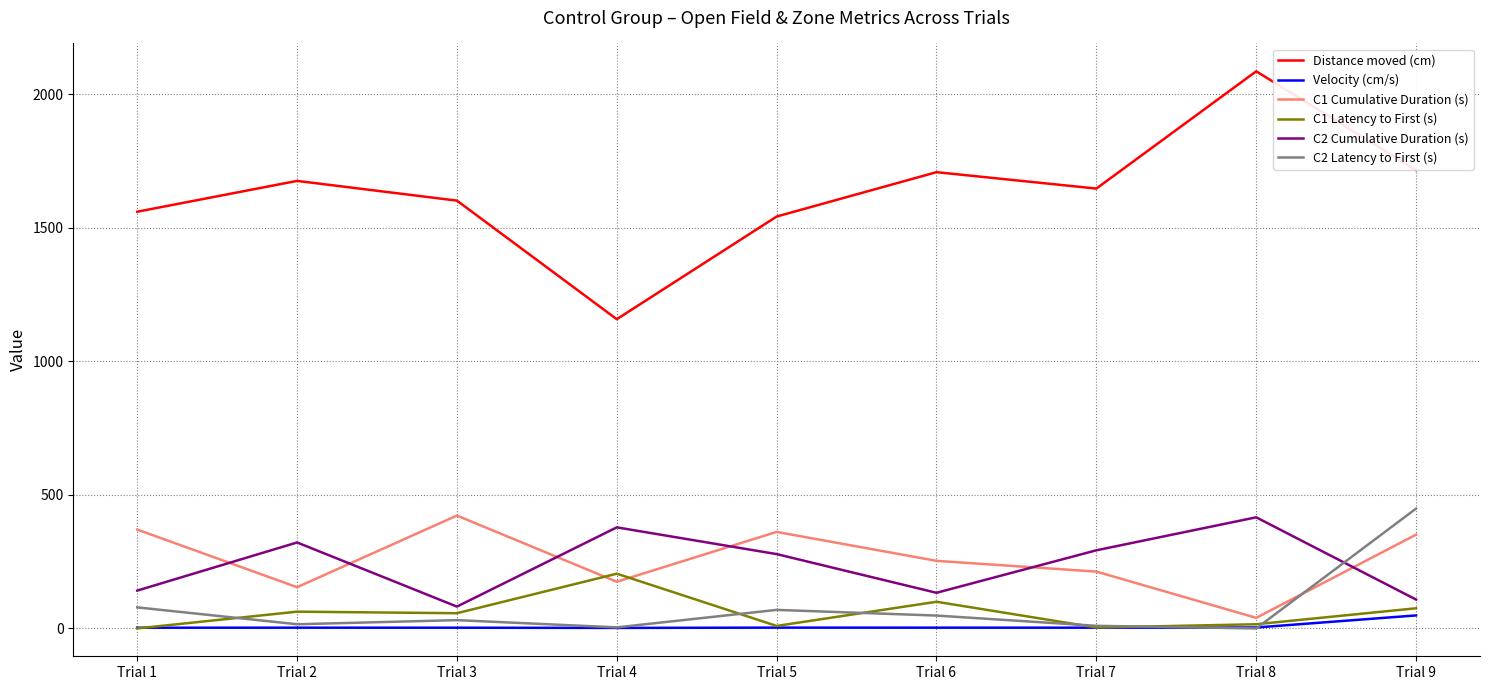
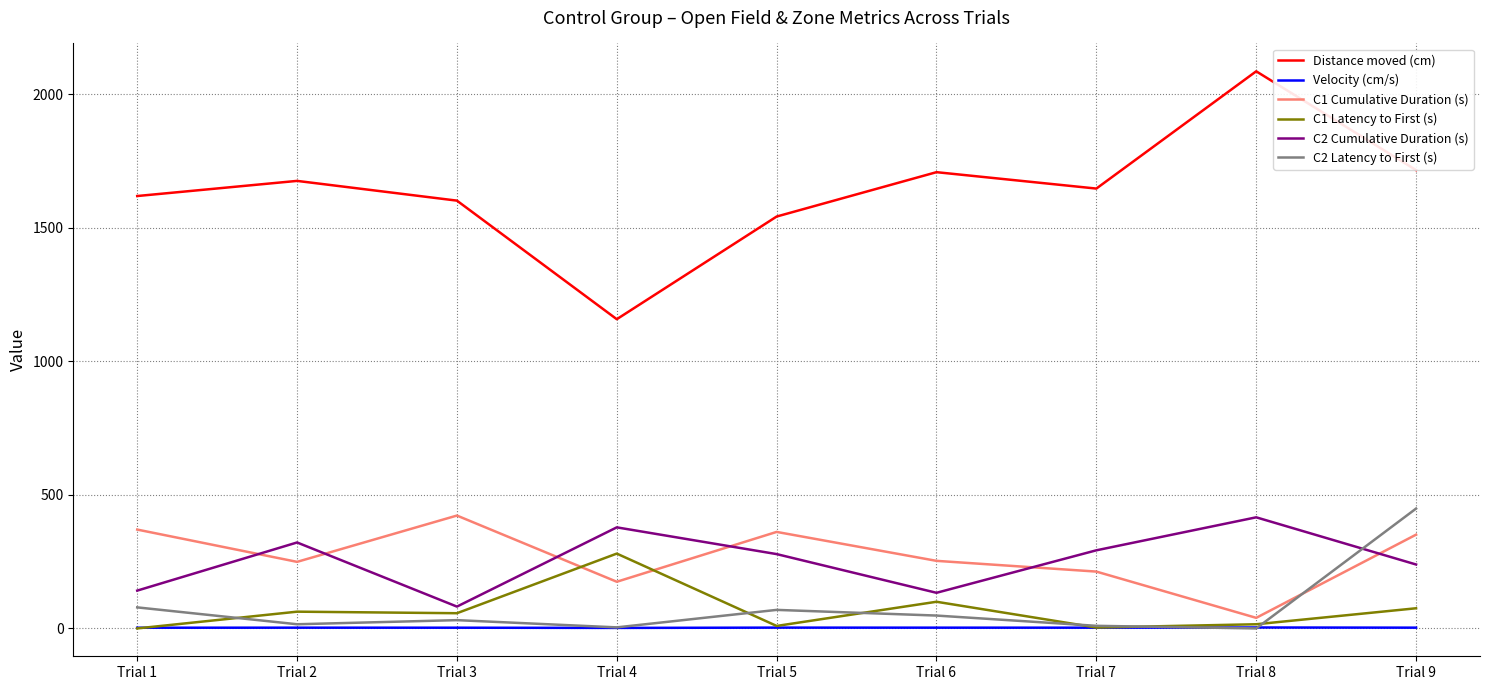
Distance moved (cm), Trial 1: 1560 -> 1620
C1 Cumulative Duration (s), Trial 2: 150 -> 250
C1 Latency to First (s), Trial 4: 200 -> 280
Velocity (cm/s), Trial 9: 50 -> 0
C2 Cumulative Duration (s), Trial 9: 110 -> 240
